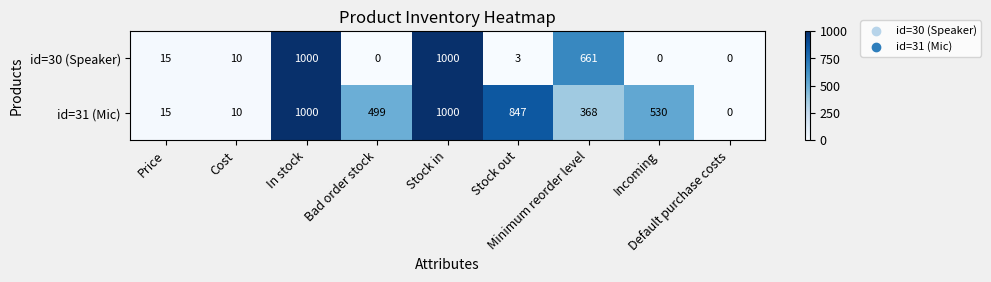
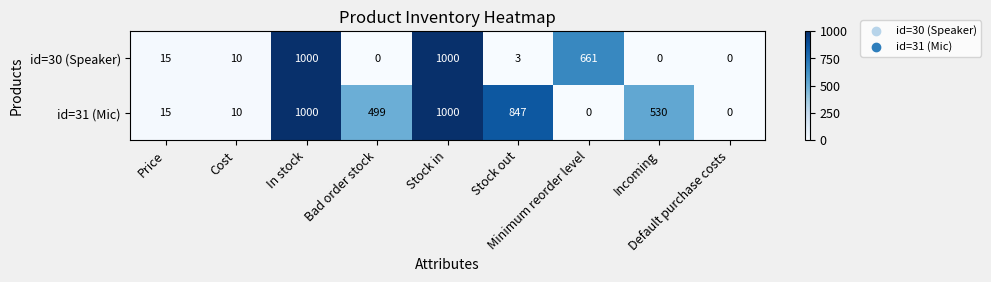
id=31 (Mic), Minimum reorder level: 368 -> 0
